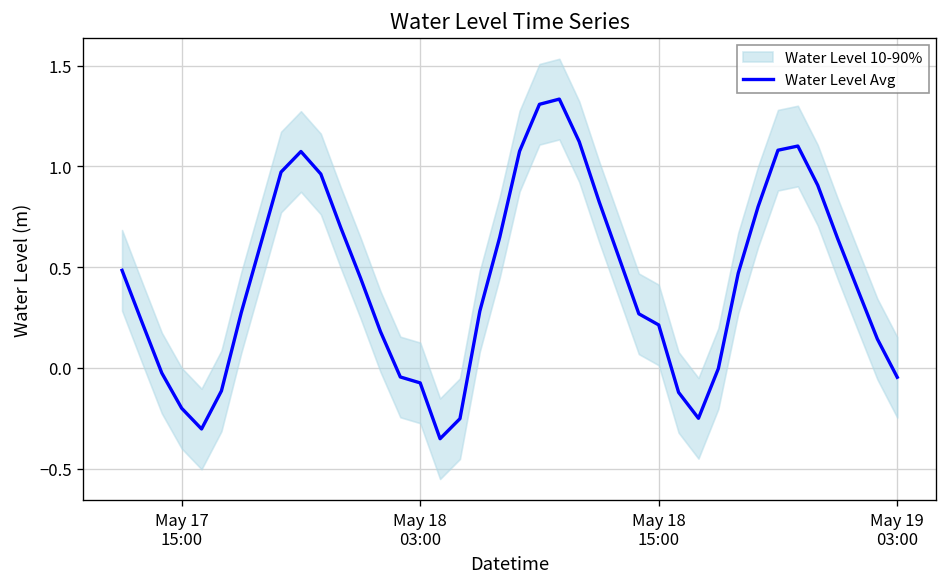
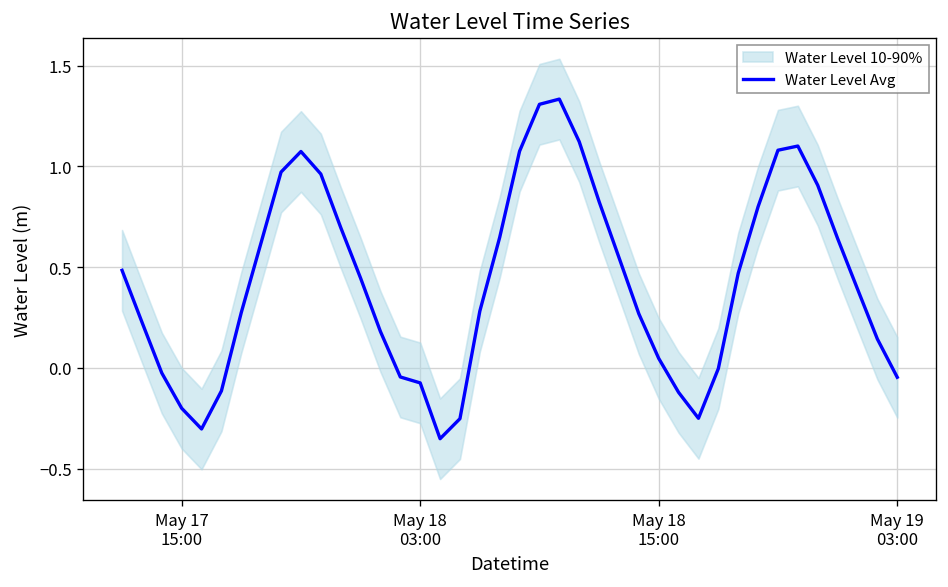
Water Level Avg, May 18 15:00: 0.21 -> 0.05
